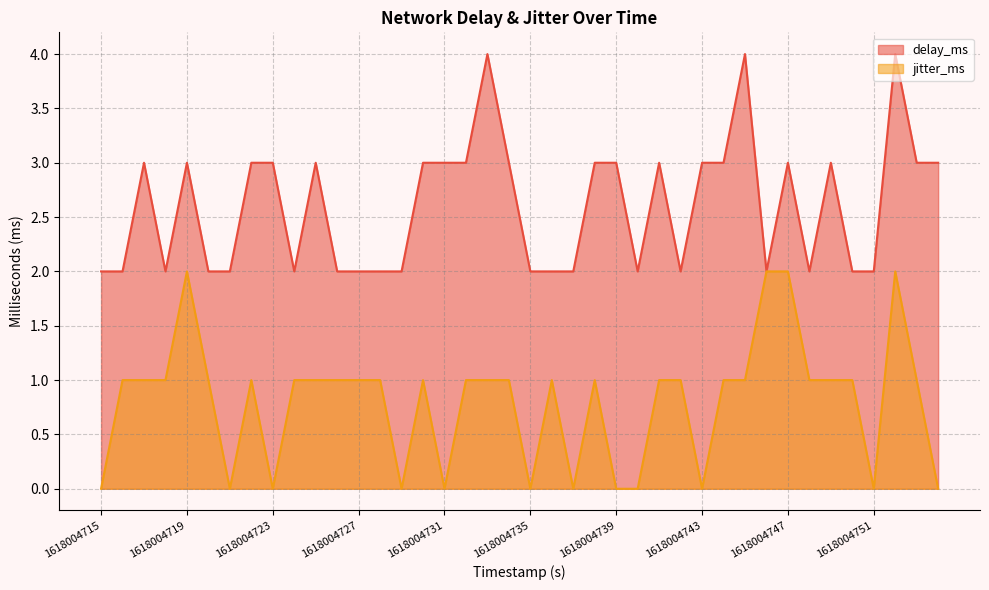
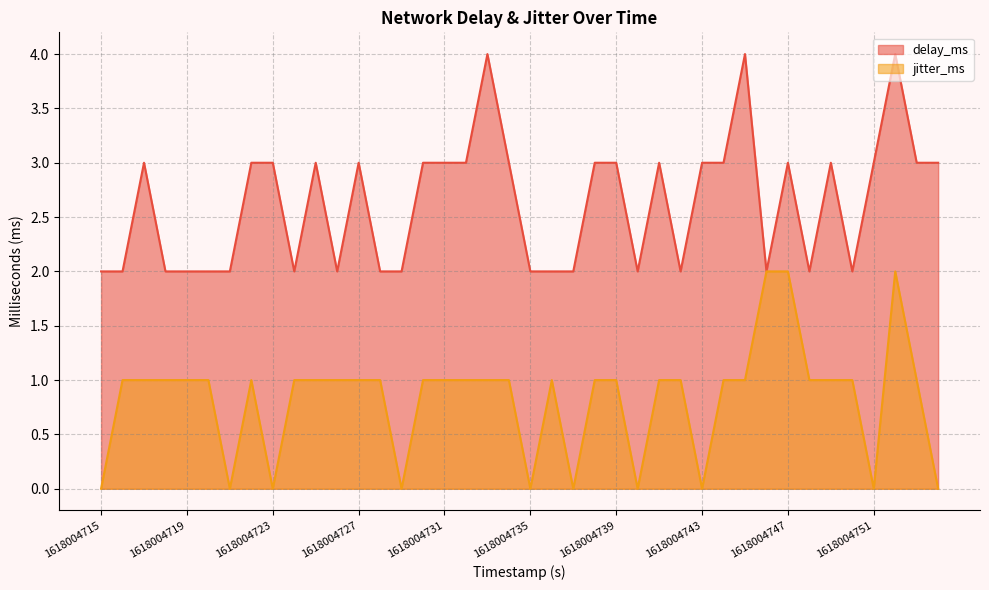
delay_ms, 1618004719: 3 -> 2
jitter_ms, 1618004719: 2 -> 1
delay_ms, 1618004727: 2 -> 3
jitter_ms, 1618004731: 0 -> 1
jitter_ms, 1618004739: 0 -> 1
delay_ms, 1618004751: 2 -> 3
